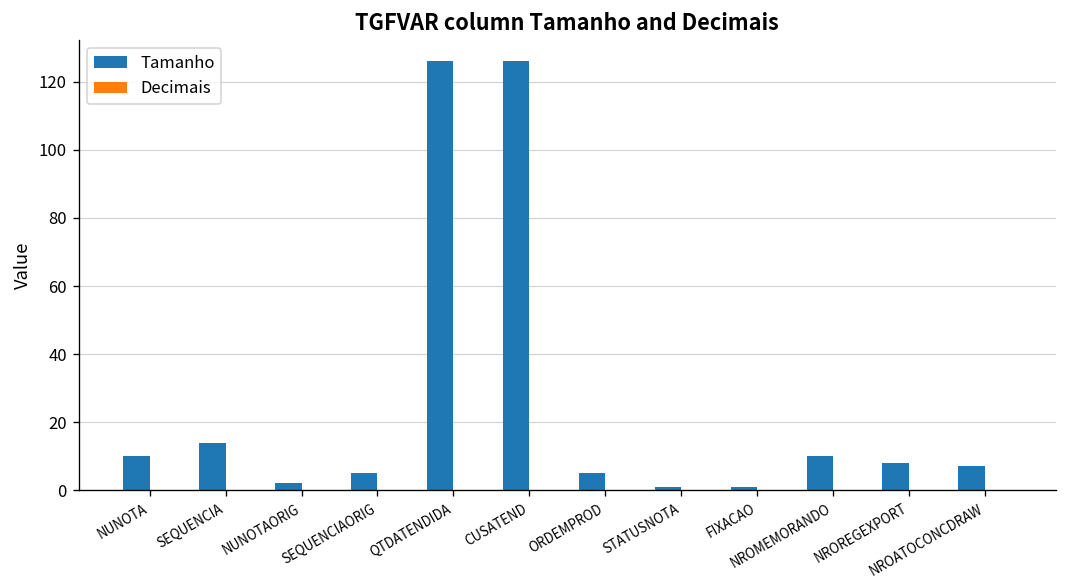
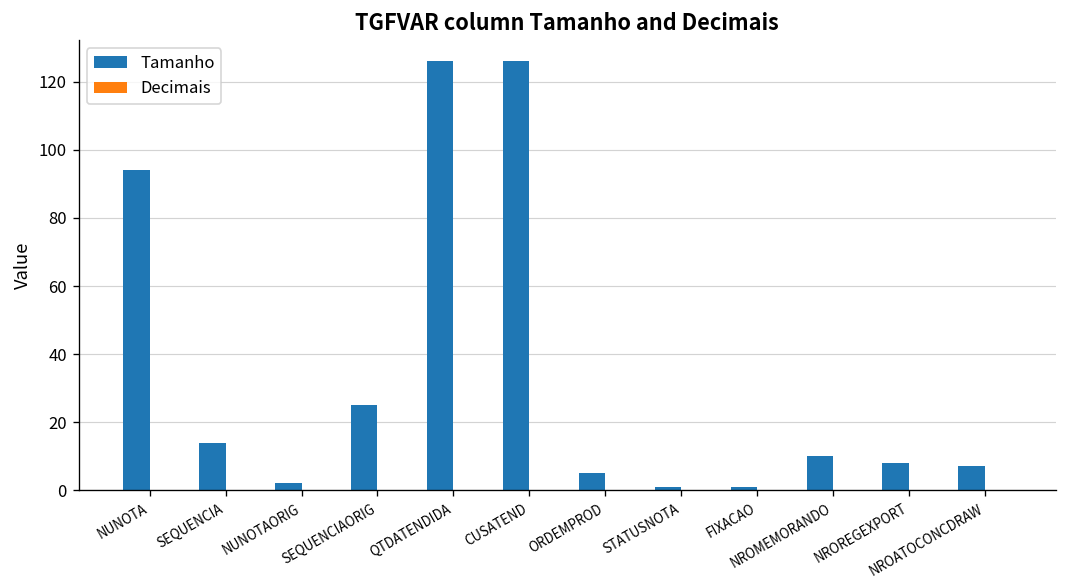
Tamanho, NUNOTA: 10 -> 94
Tamanho, SEQUENCIAORIG: 5 -> 25
